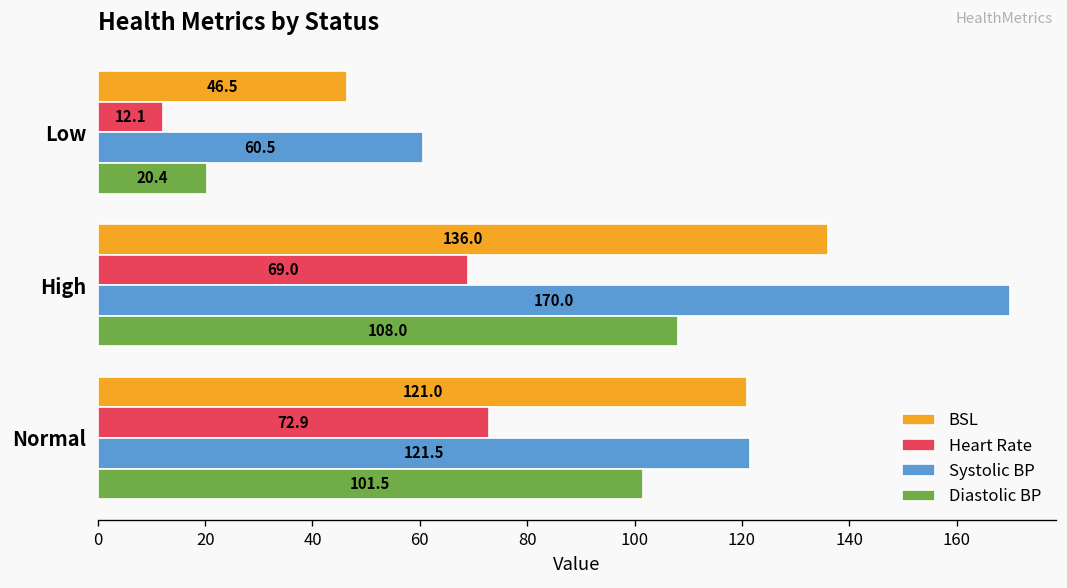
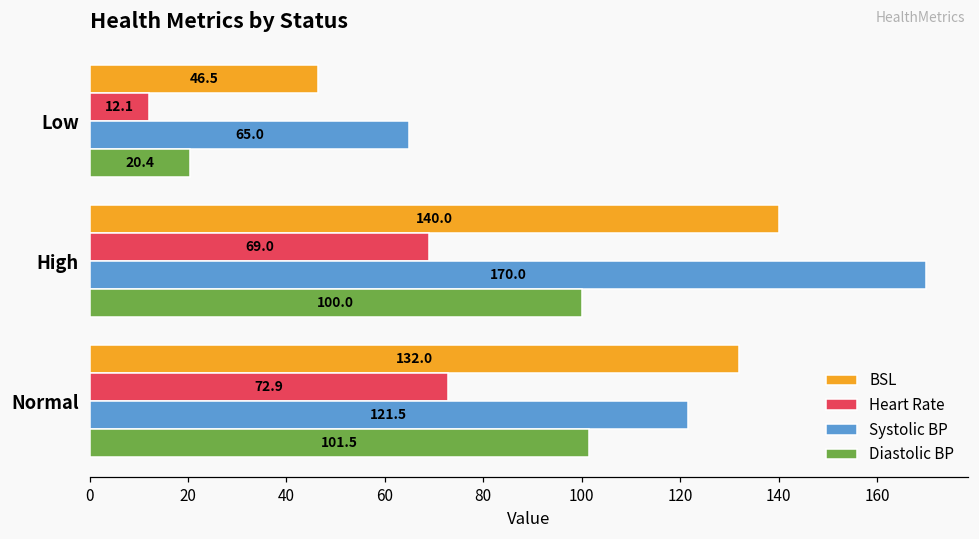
Systolic BP, Low: 60.5 -> 65.0
BSL, High: 136.0 -> 140.0
Diastolic BP, High: 108.0 -> 100.0
BSL, Normal: 121.0 -> 132.0
